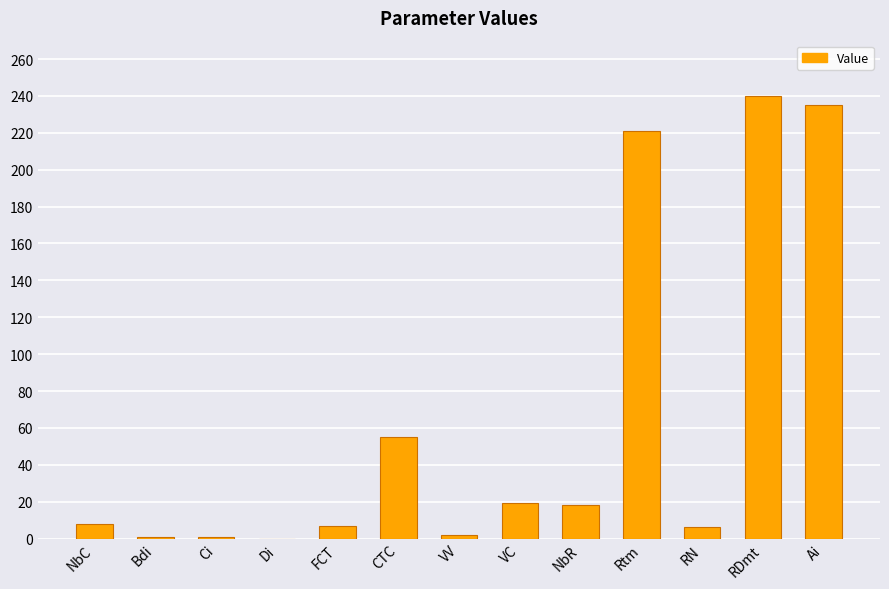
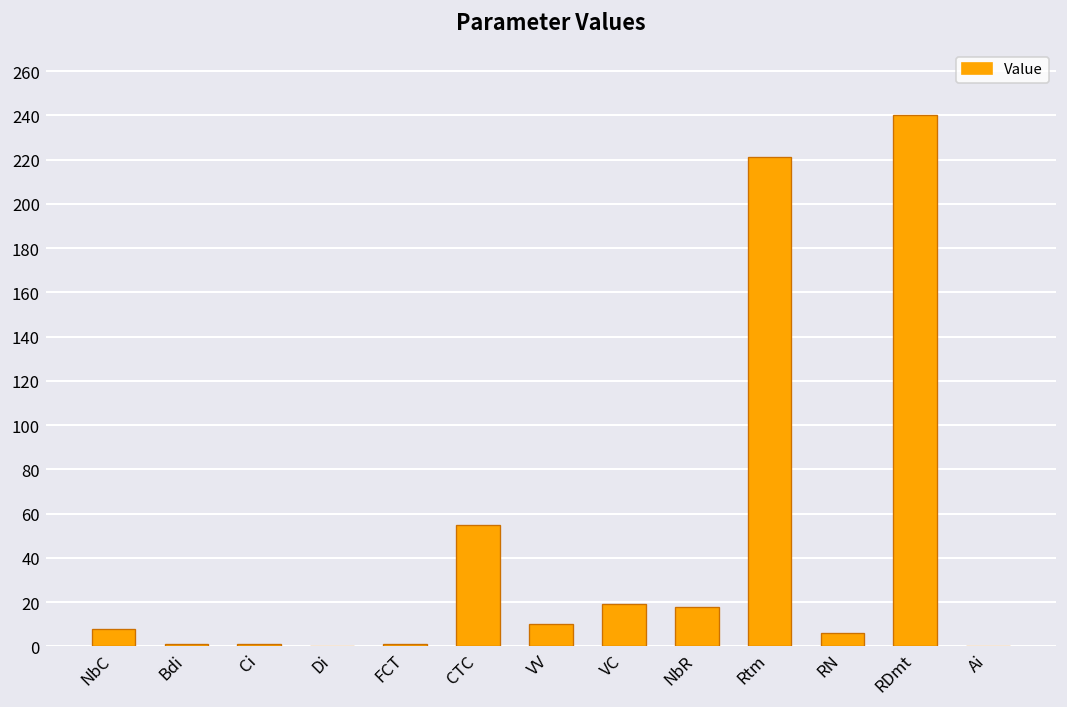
FCT: 7 -> 1
VV: 2 -> 10
Ai: 235 -> 0
